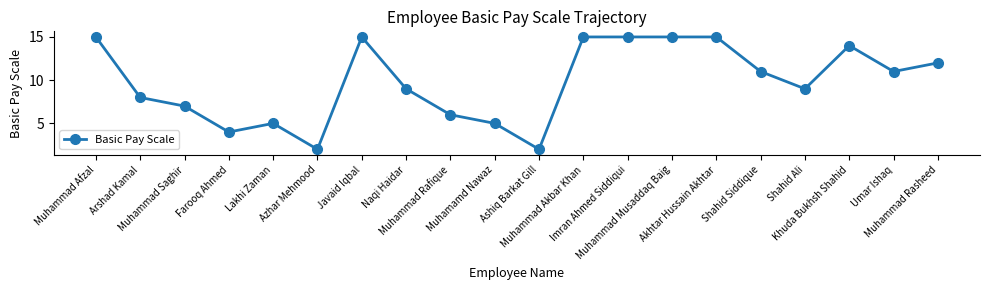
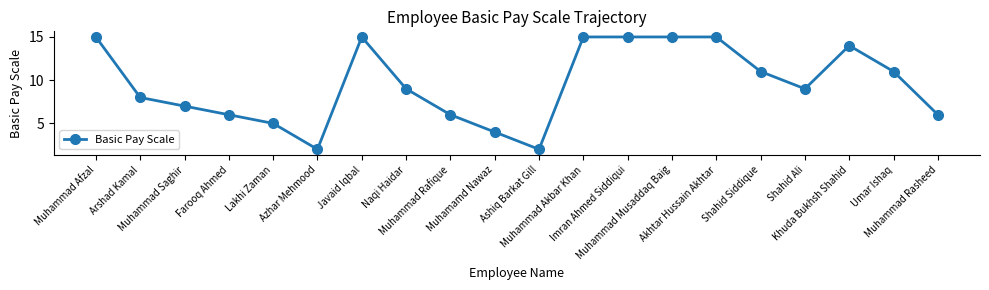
Farooq Ahmed: 4 -> 6
Muhamamd Nawaz: 5 -> 4
Muhammad Rasheed: 12 -> 6
